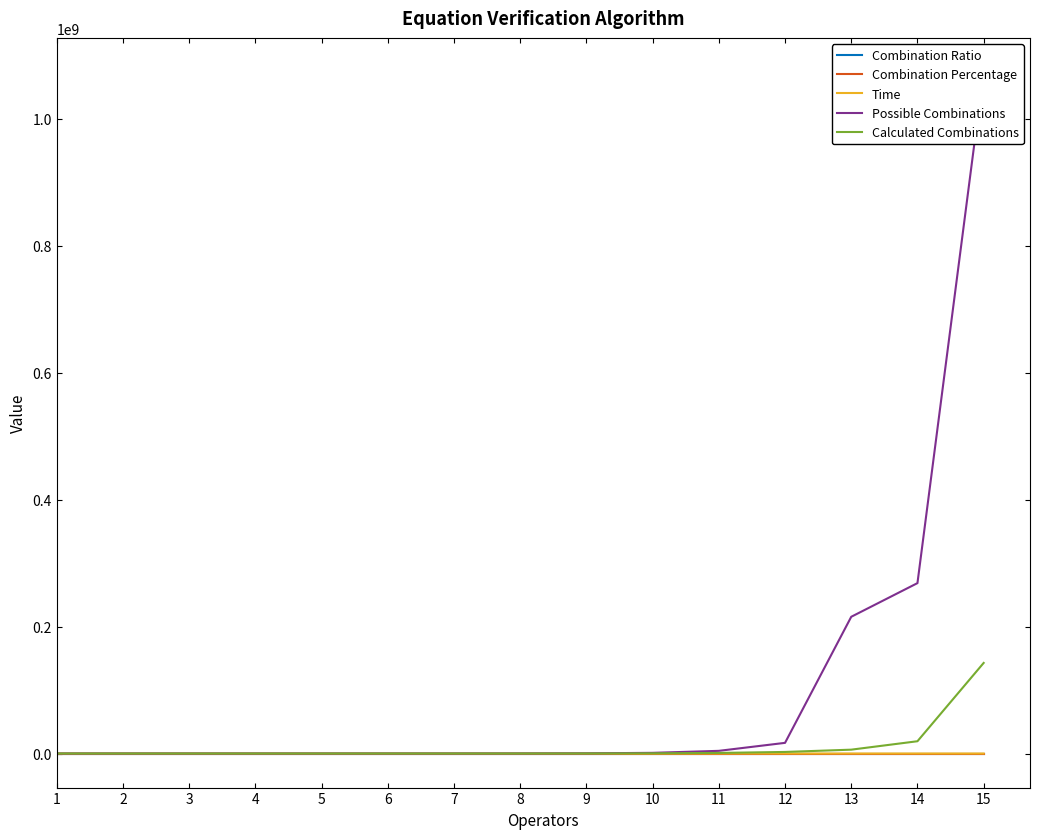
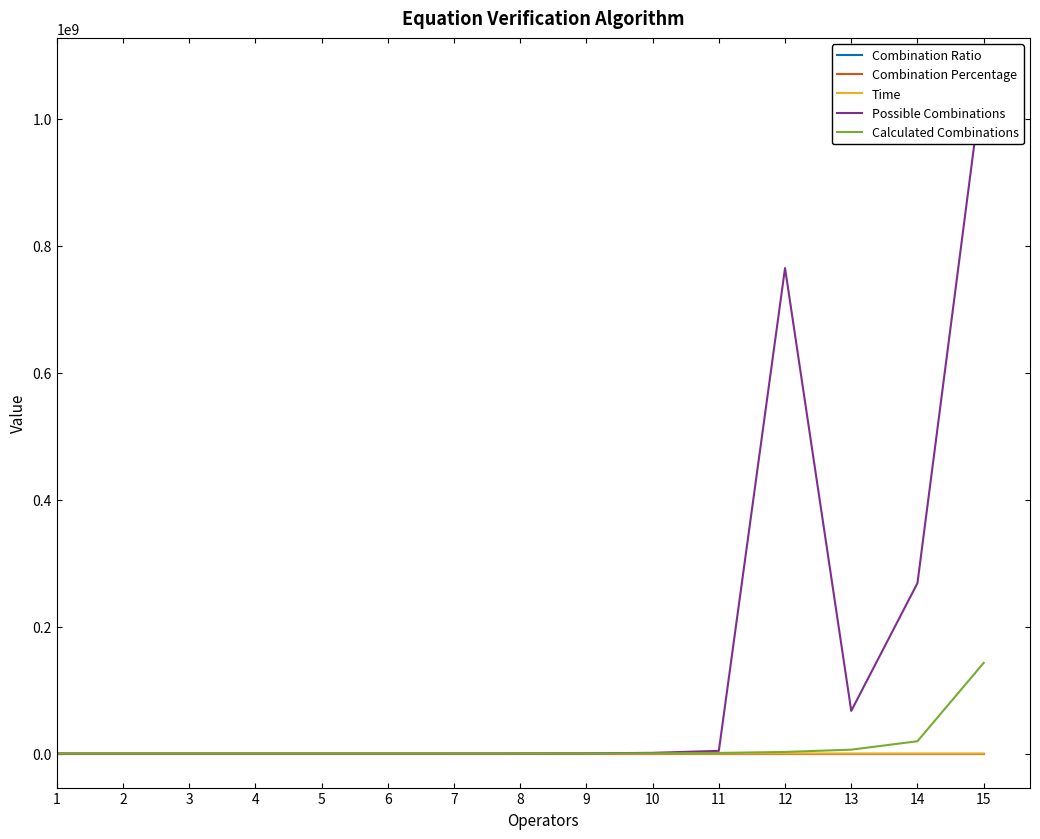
Possible Combinations, 12: 20000000 -> 760000000
Possible Combinations, 13: 220000000 -> 70000000
